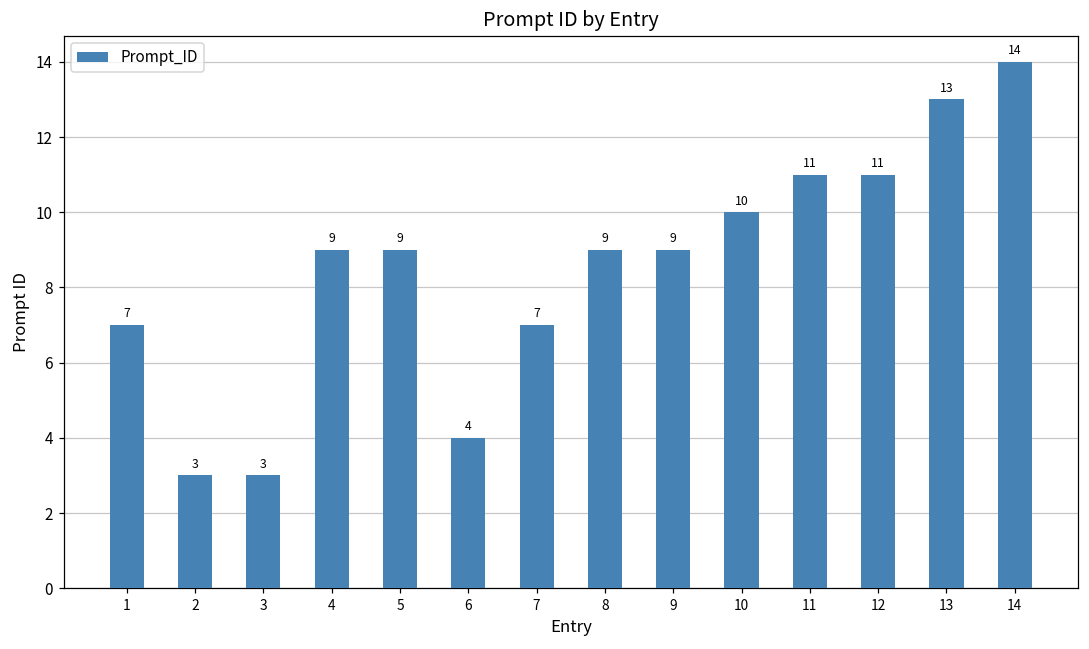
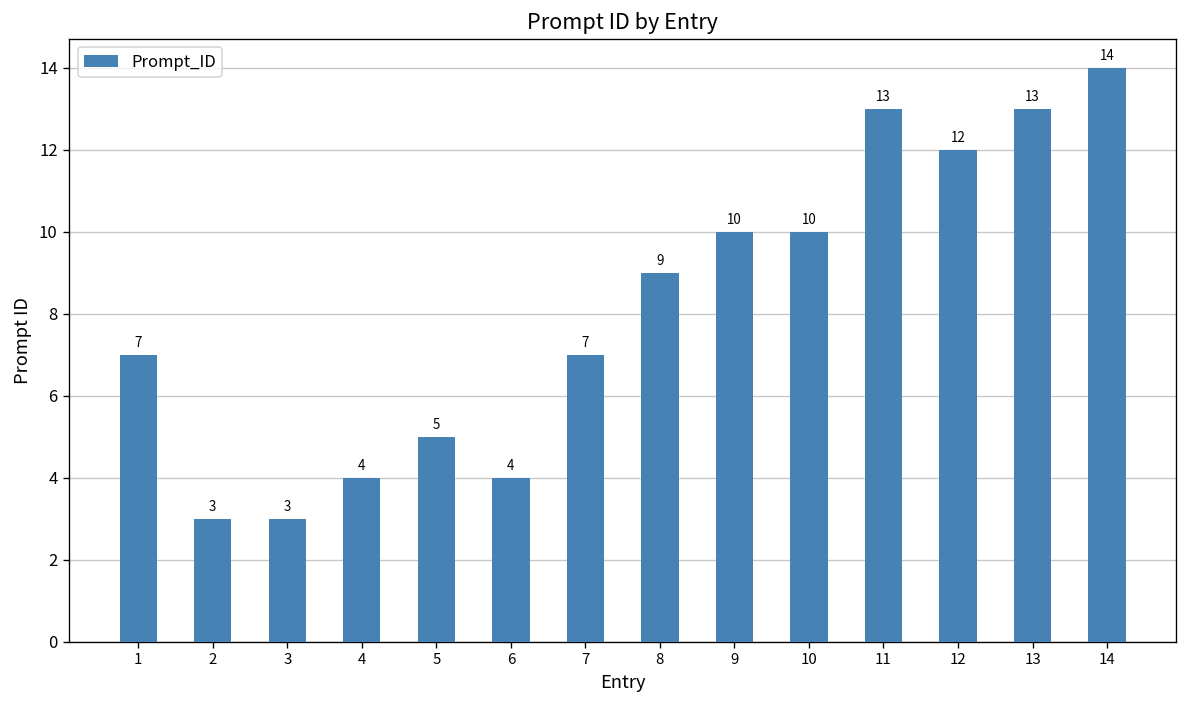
4: 9 -> 4
5: 9 -> 5
9: 9 -> 10
11: 11 -> 13
12: 11 -> 12
